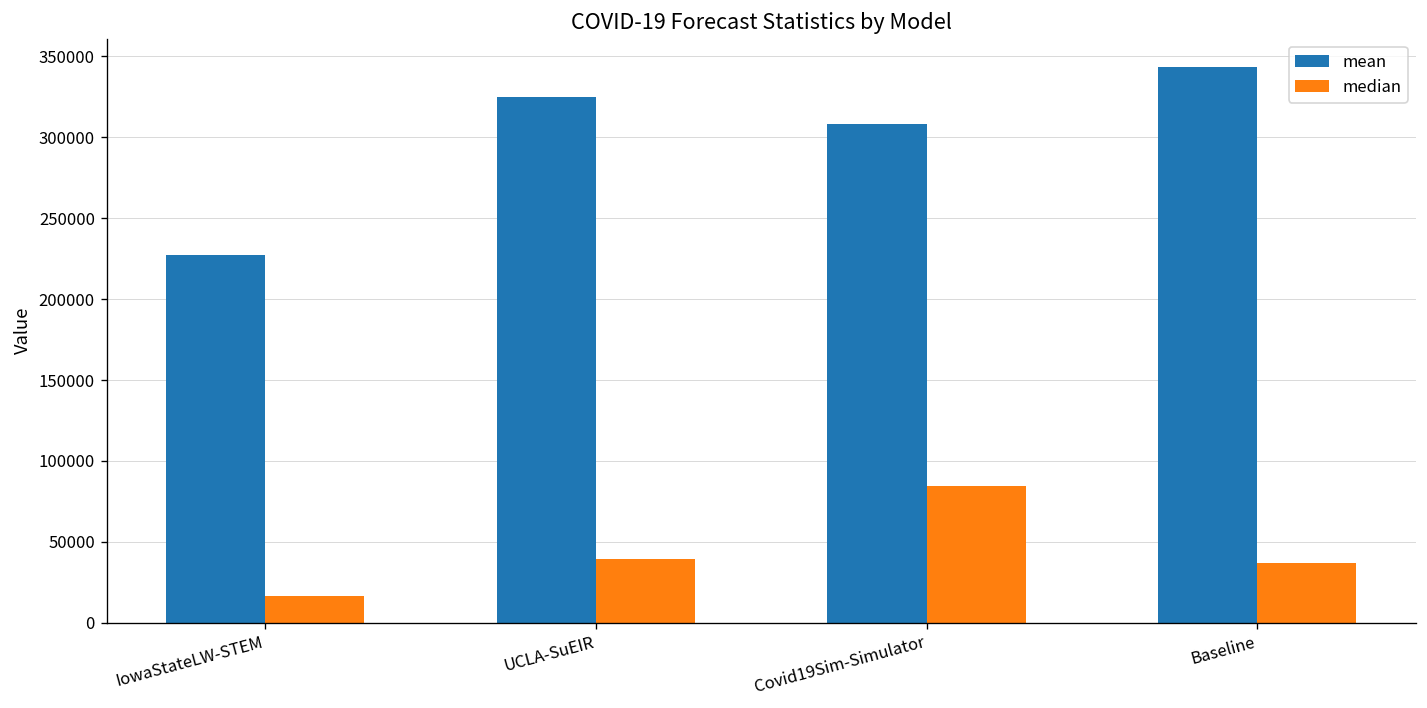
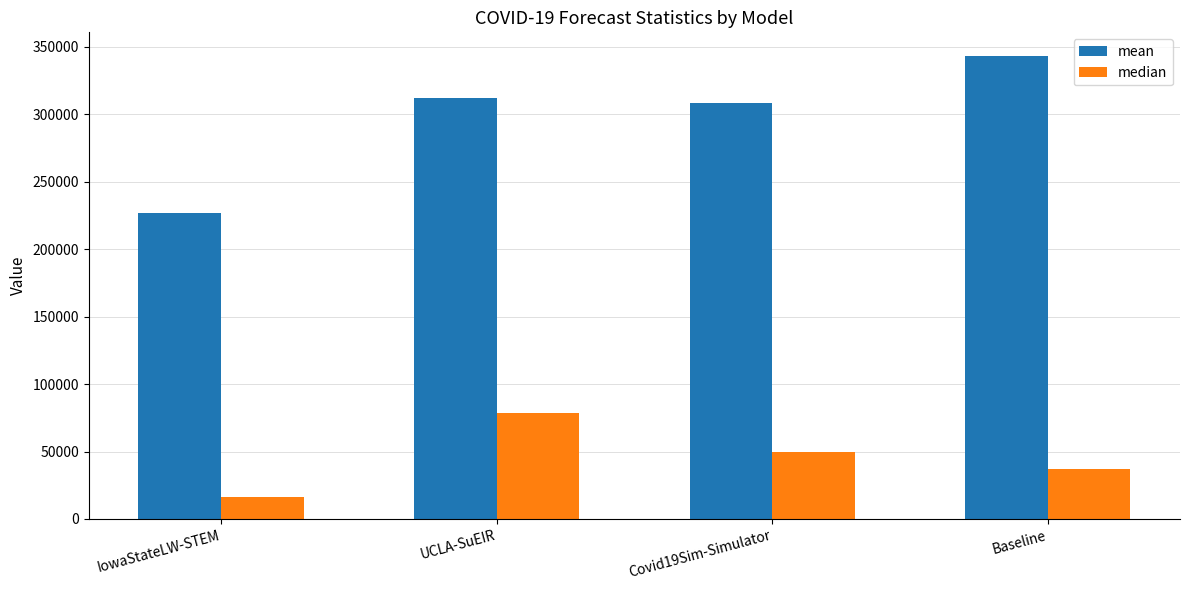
mean, UCLA-SuEIR: 325000 -> 312000
median, UCLA-SuEIR: 40000 -> 79000
median, Covid19Sim-Simulator: 85000 -> 50000
